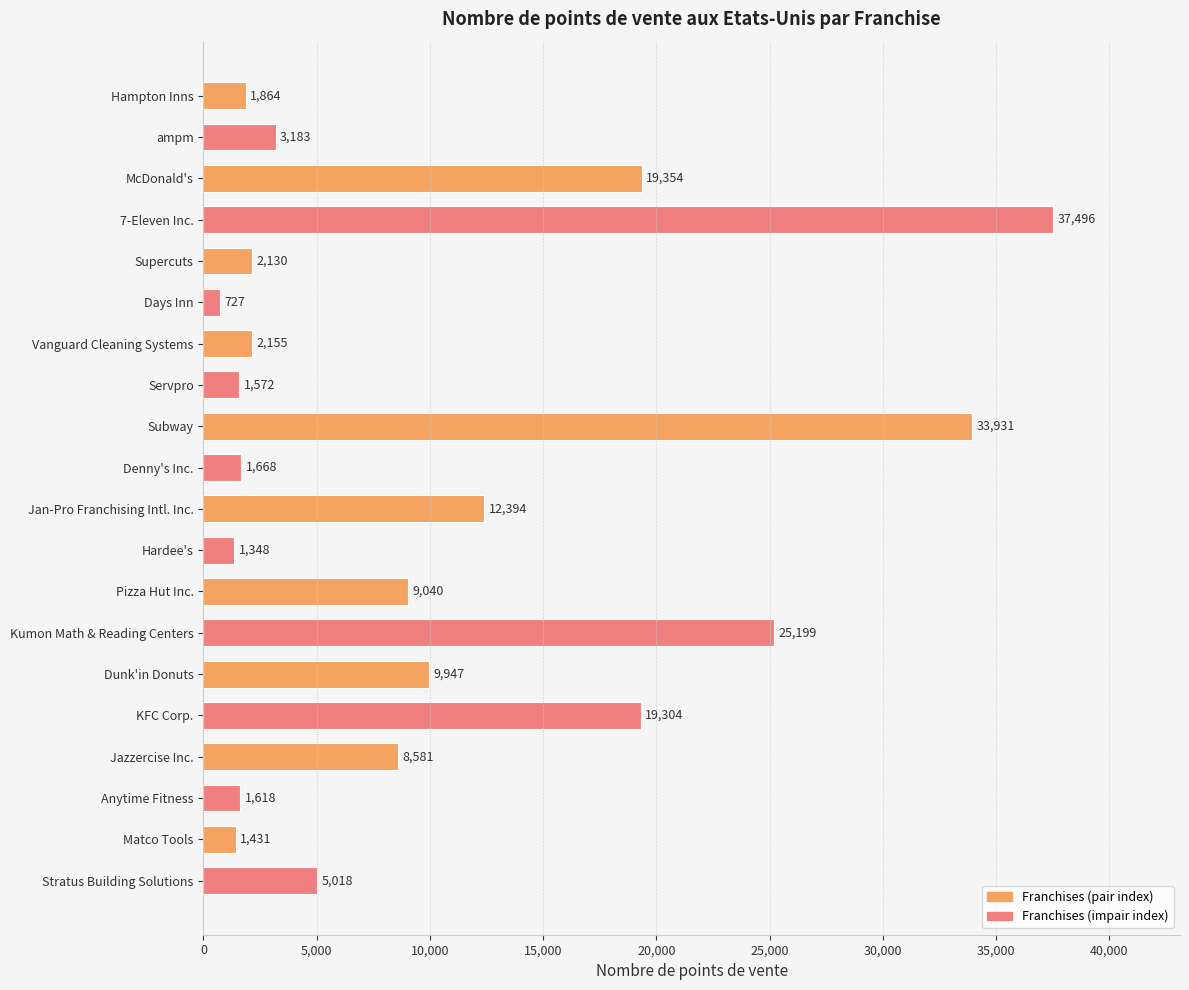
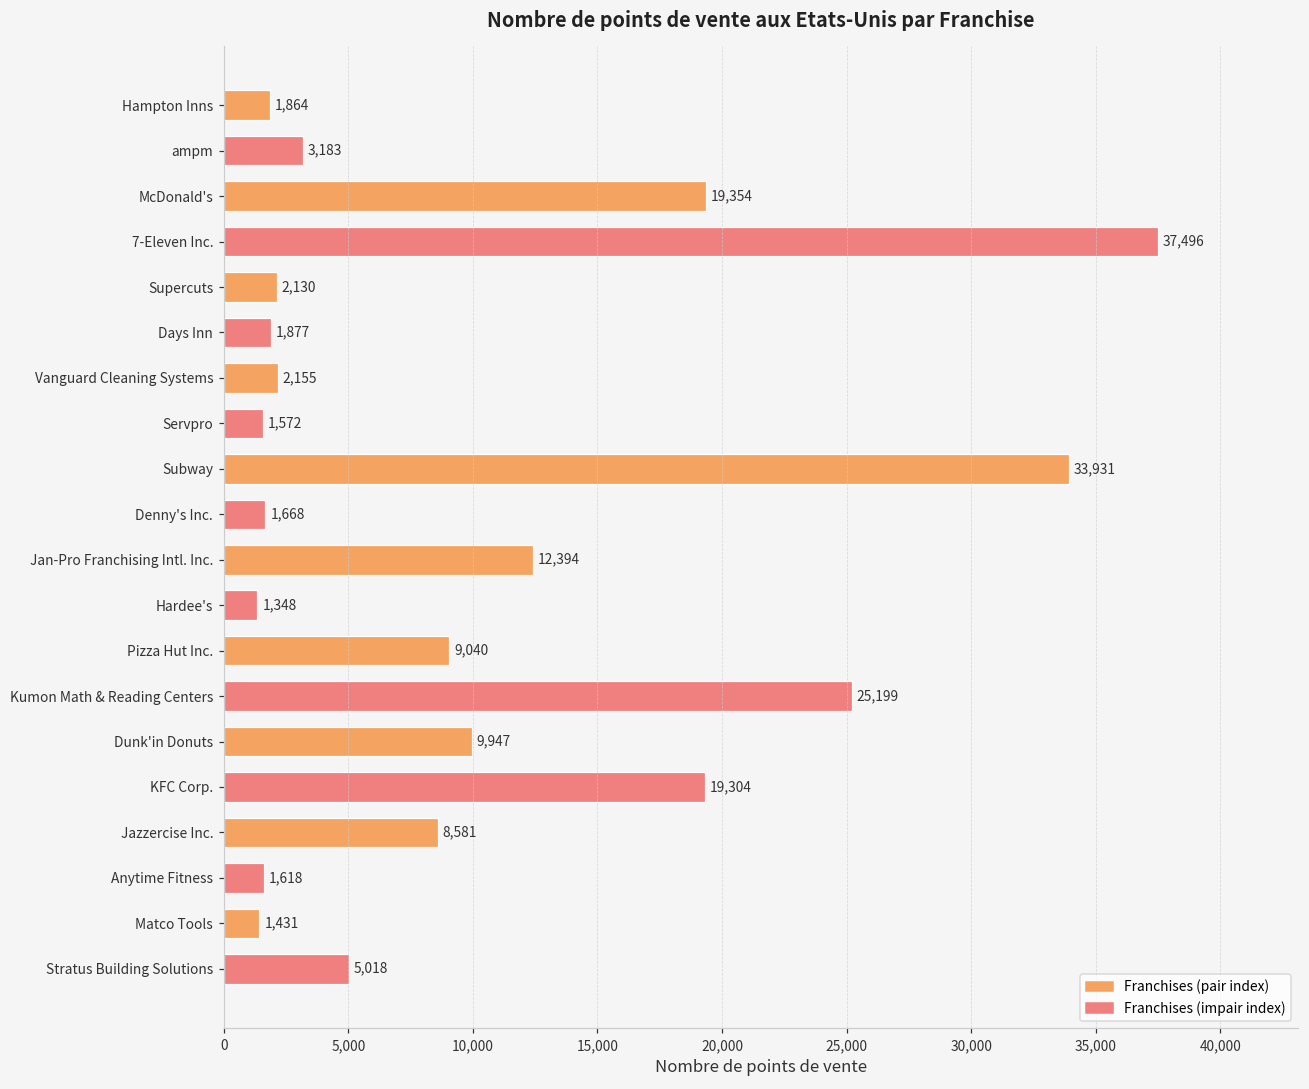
Days Inn: 727 -> 1,877
